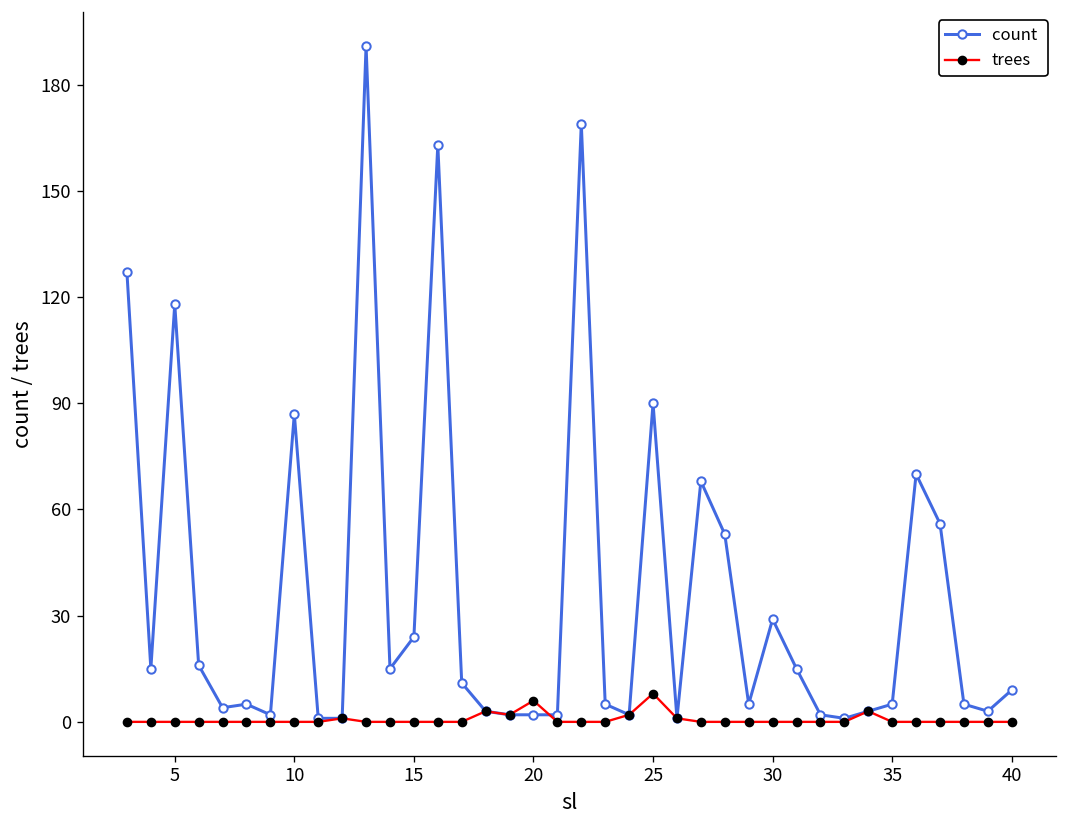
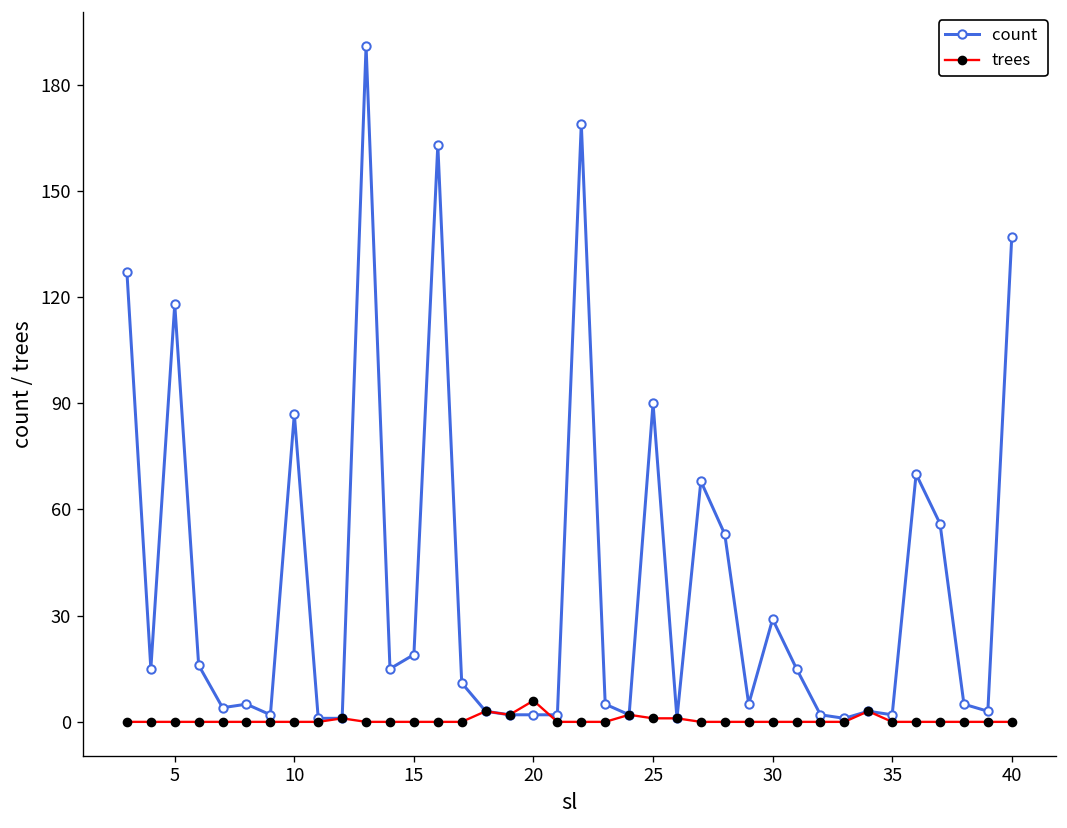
count, 15: 24 -> 19
trees, 25: 8 -> 1
count, 35: 5 -> 2
count, 40: 9 -> 137
